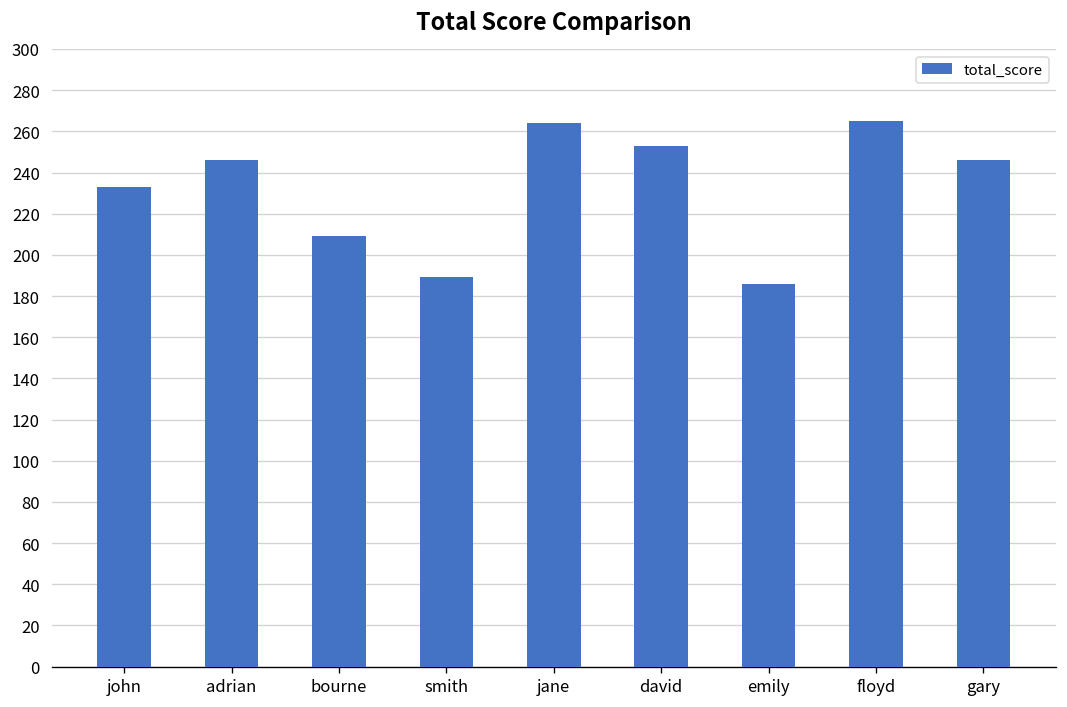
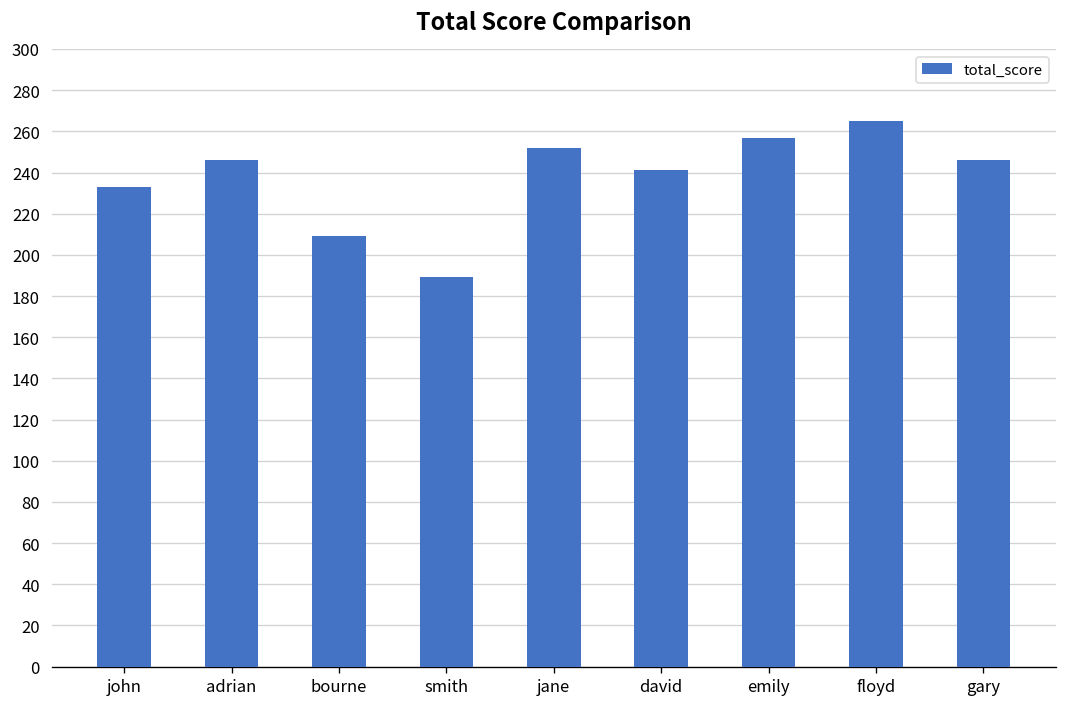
jane: 264 -> 252
david: 253 -> 241
emily: 186 -> 257
